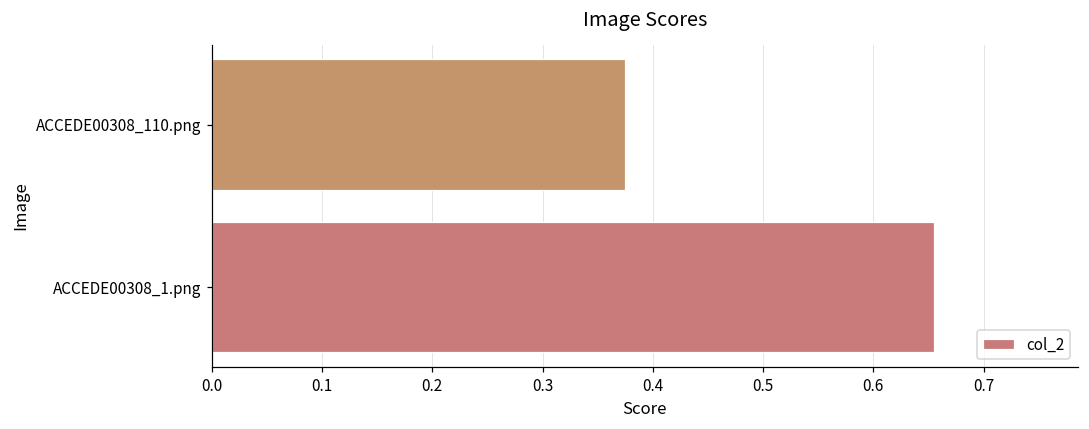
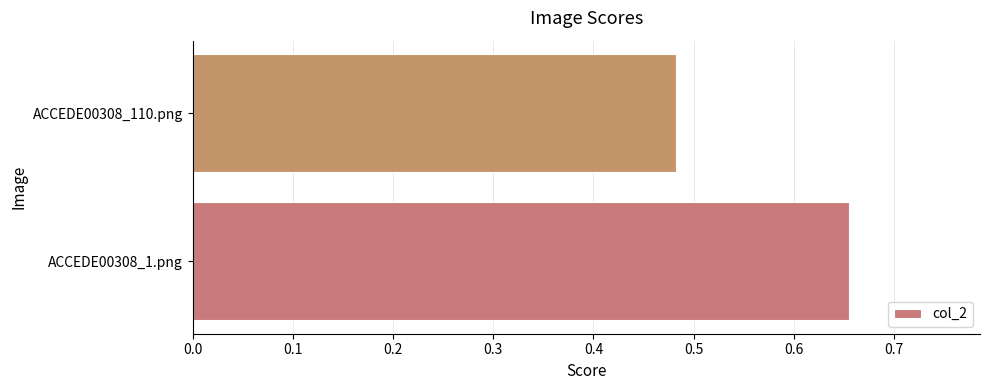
ACCEDE00308_110.png: 0.375 -> 0.483
